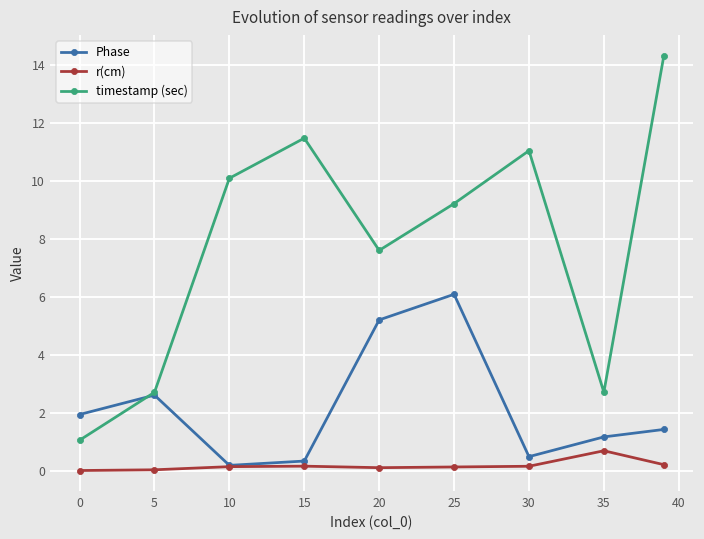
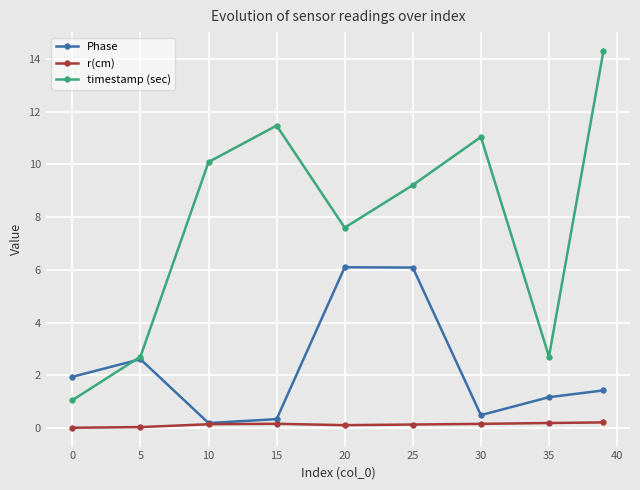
Phase, 20: 5.2 -> 6.1
r(cm), 35: 0.7 -> 0.2
